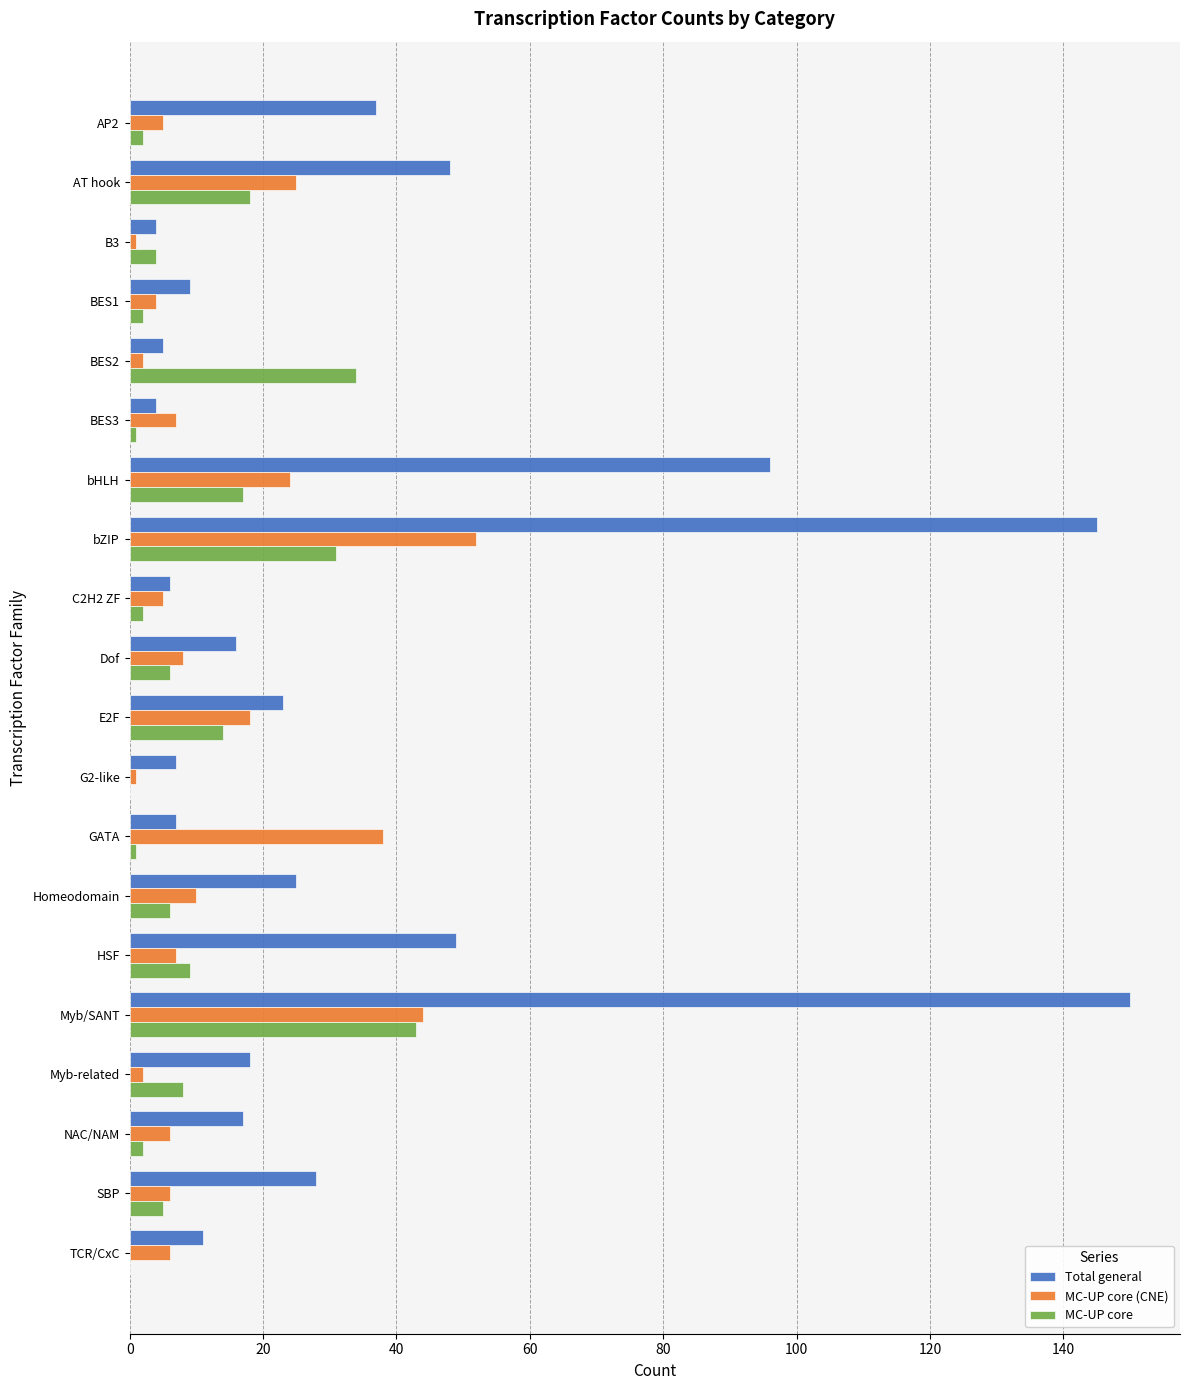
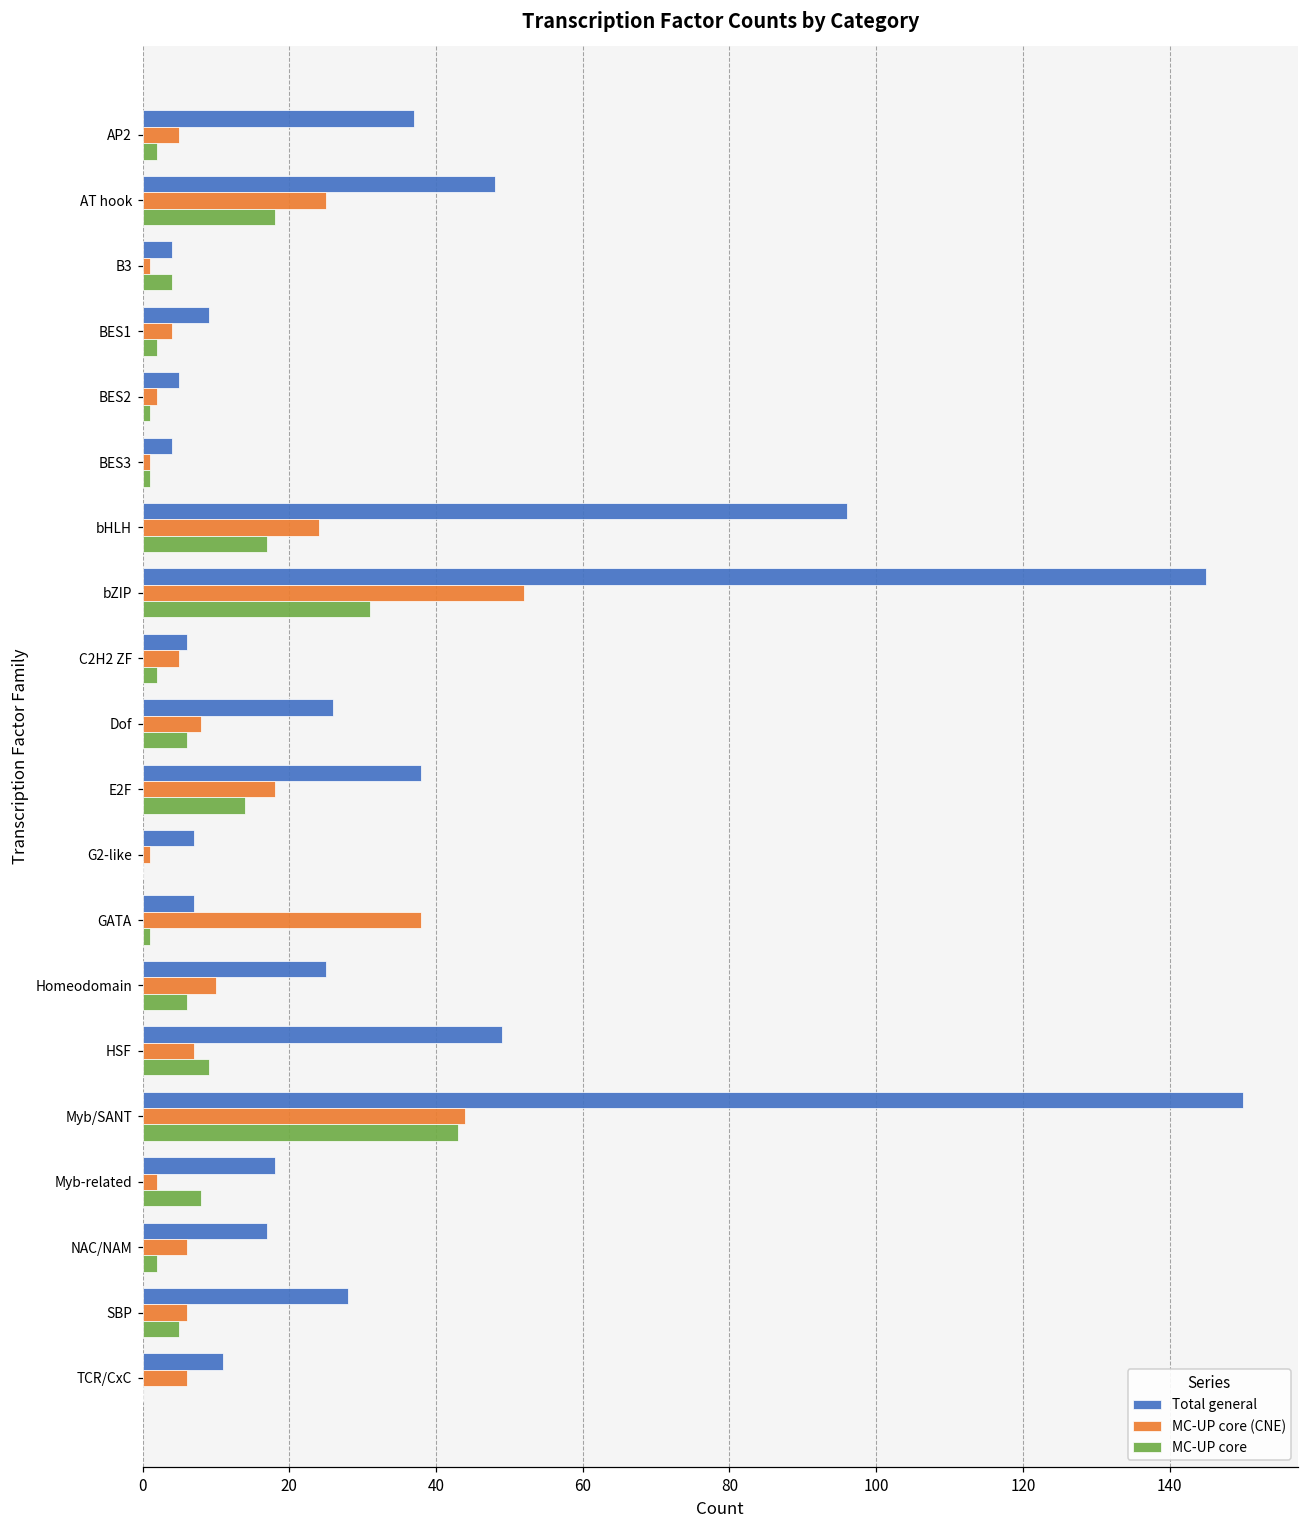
MC-UP core, BES2: 34 -> 1
MC-UP core (CNE), BES3: 7 -> 1
Total general, Dof: 16 -> 26
Total general, E2F: 23 -> 38
